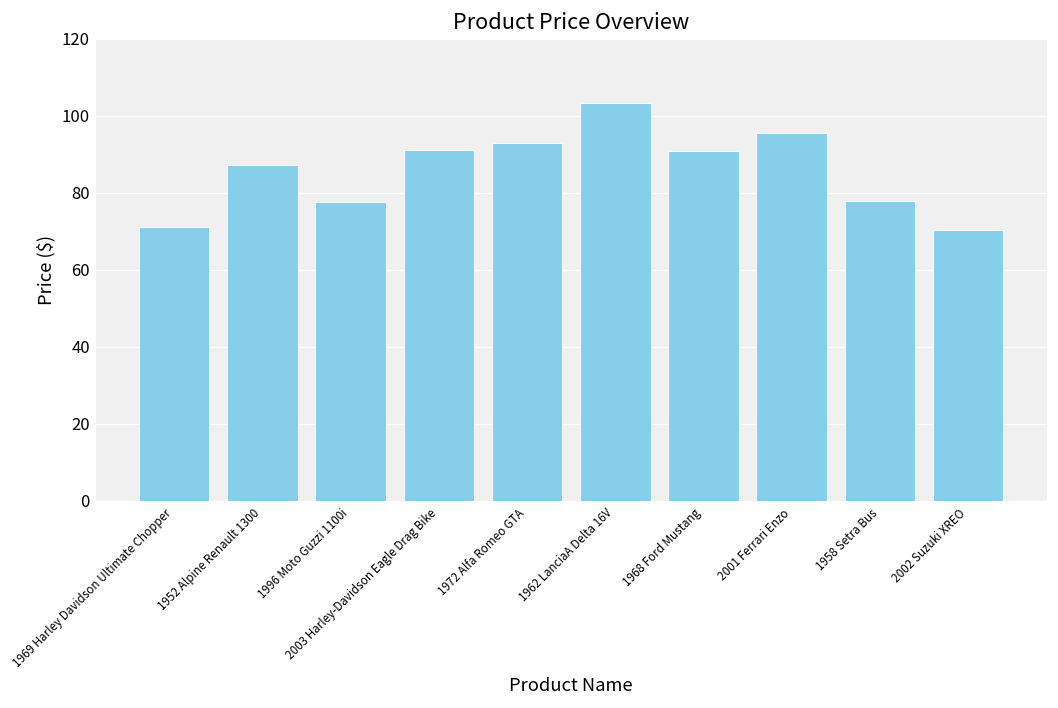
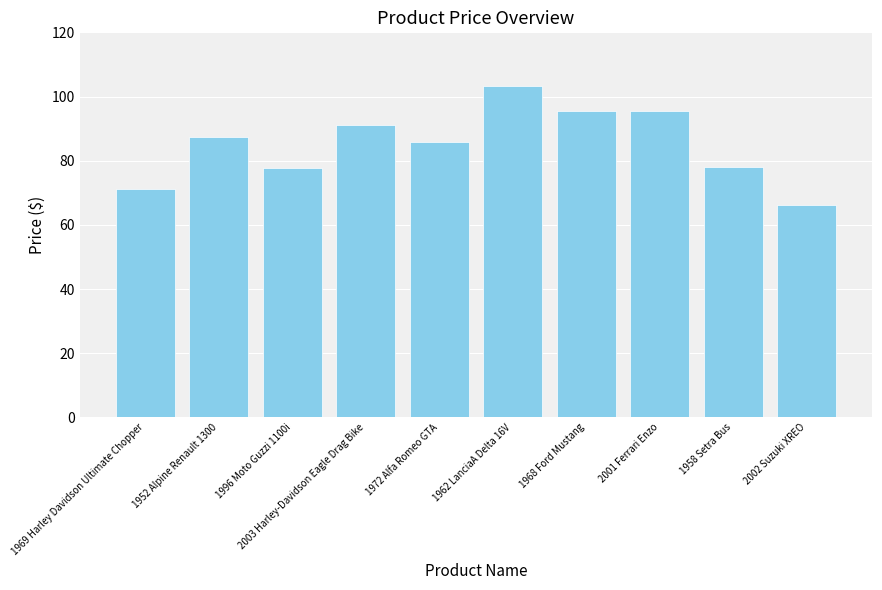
1972 Alfa Romeo GTA: 93 -> 86
1968 Ford Mustang: 91 -> 95
2002 Suzuki XREO: 70 -> 66
